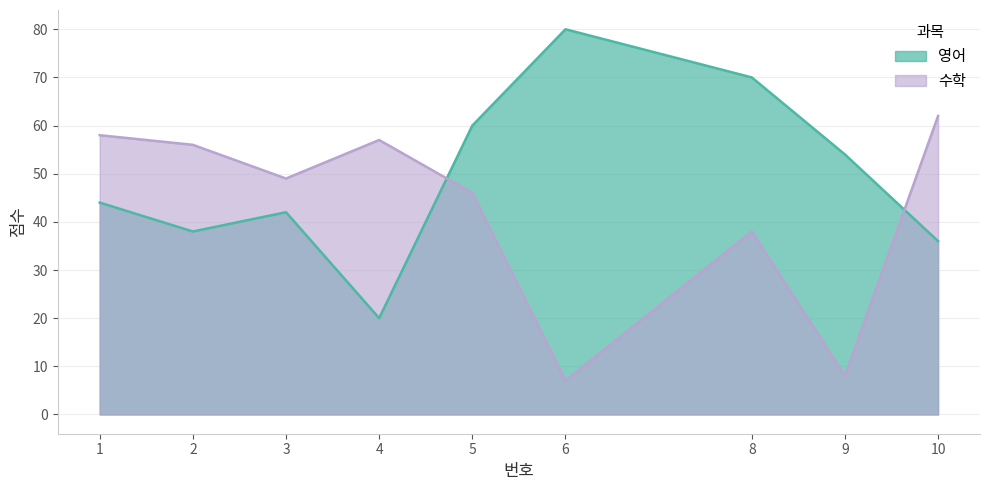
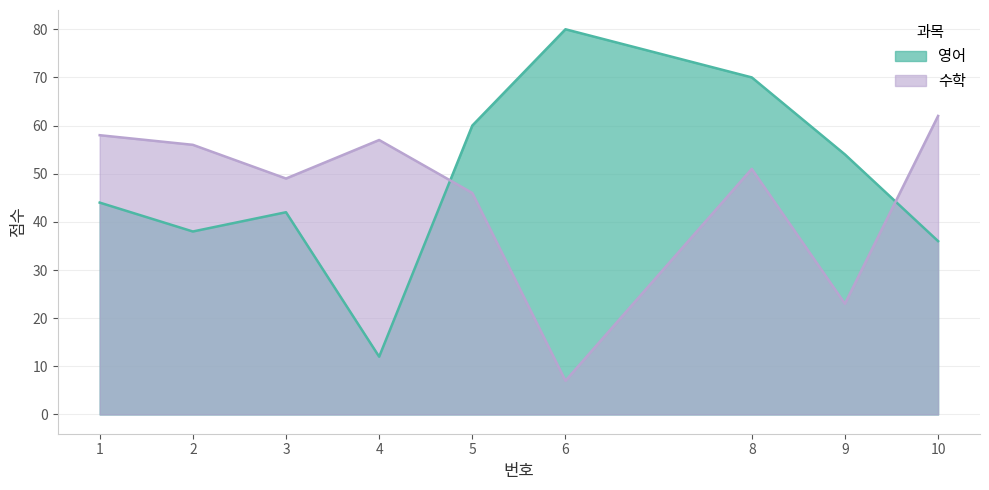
영어, 4: 20 -> 12
수학, 8: 38 -> 51
수학, 9: 8 -> 23
